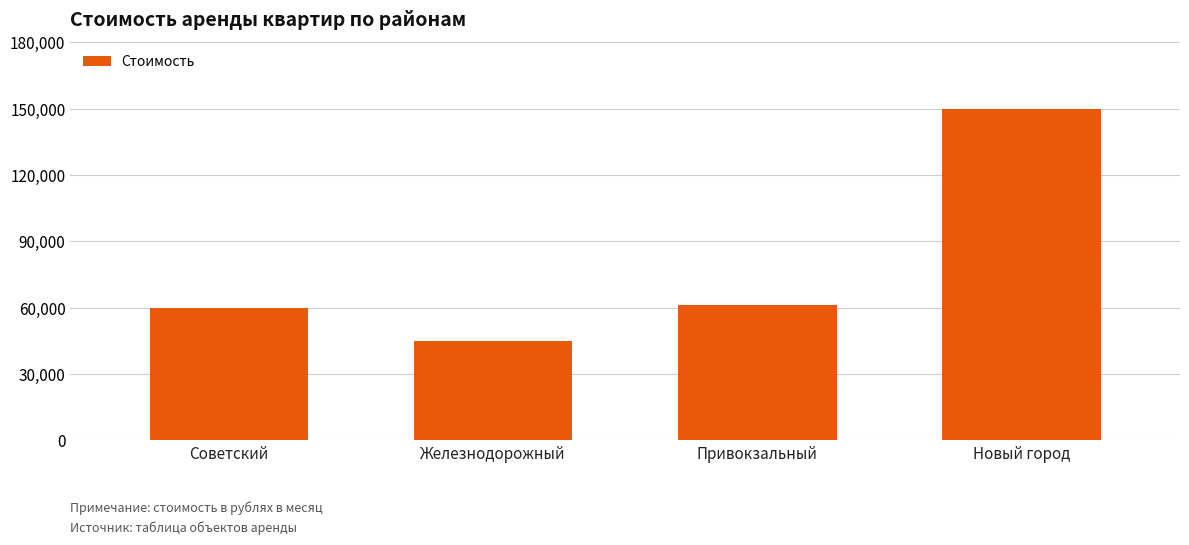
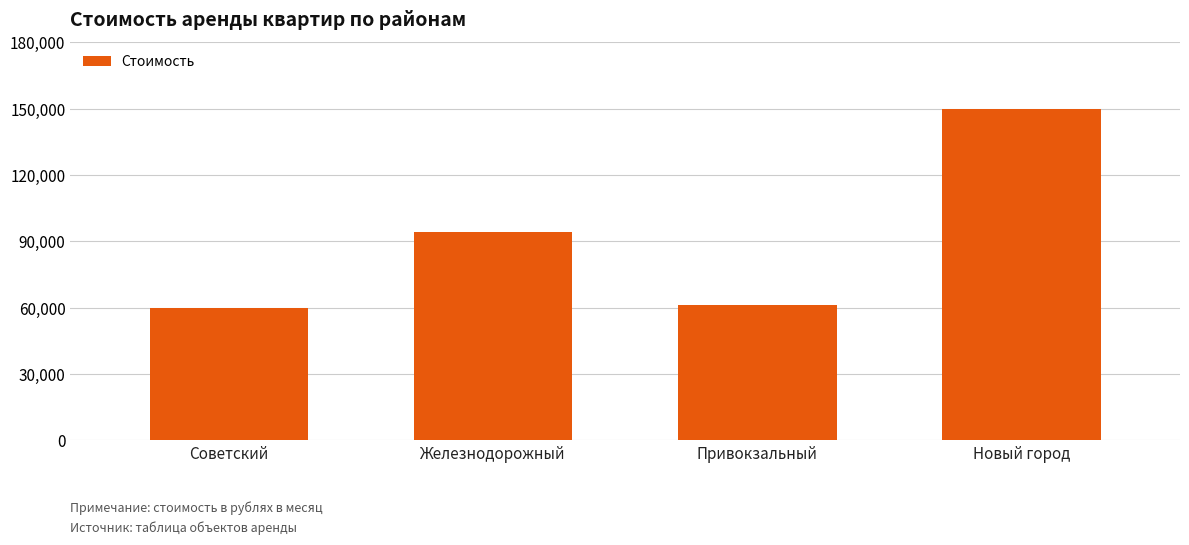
Железнодорожный: 45,000 -> 94,000
